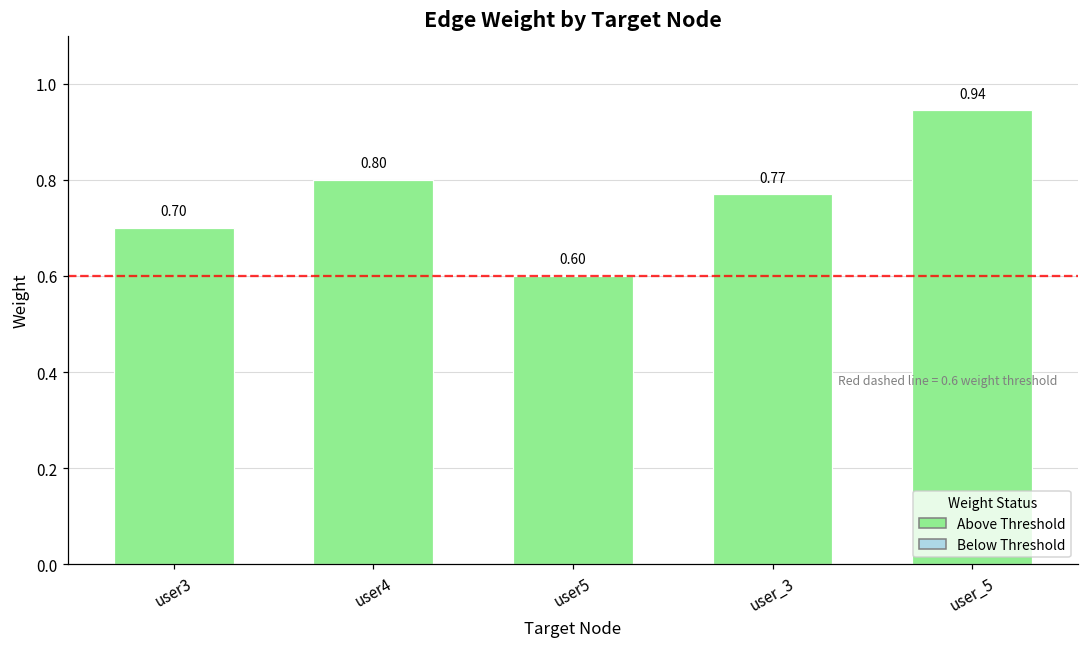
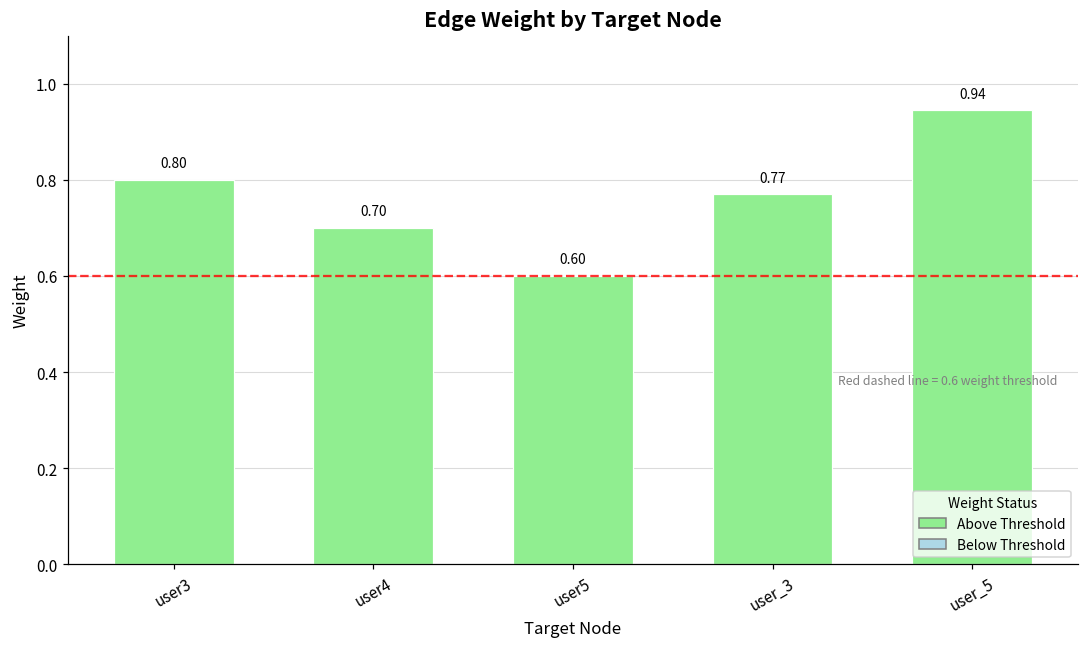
user3: 0.70 -> 0.80
user4: 0.80 -> 0.70
